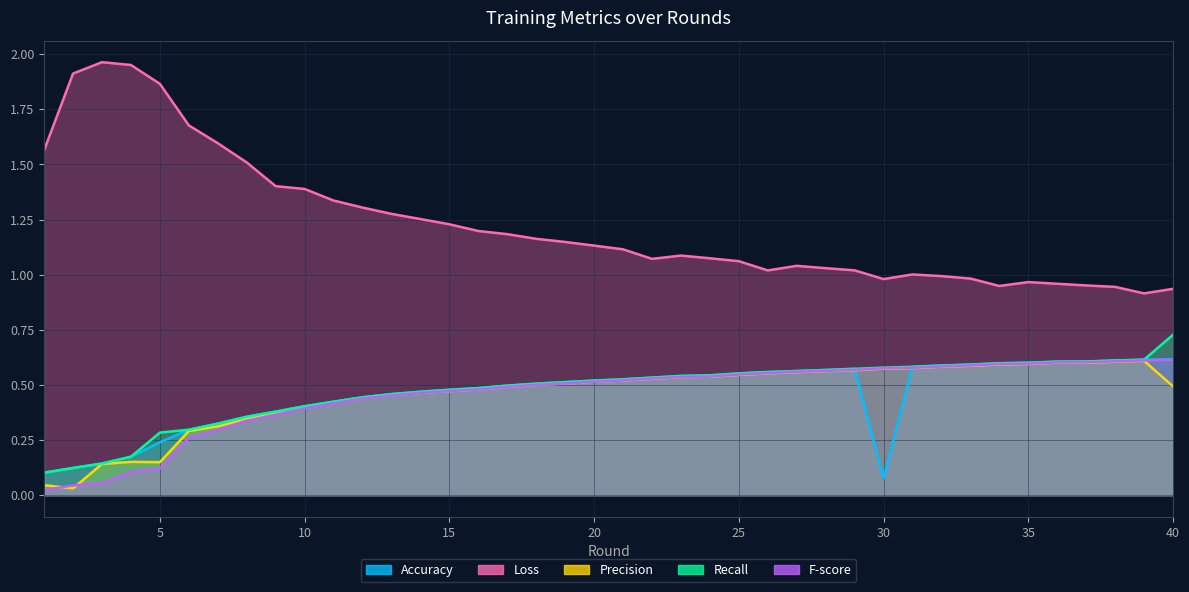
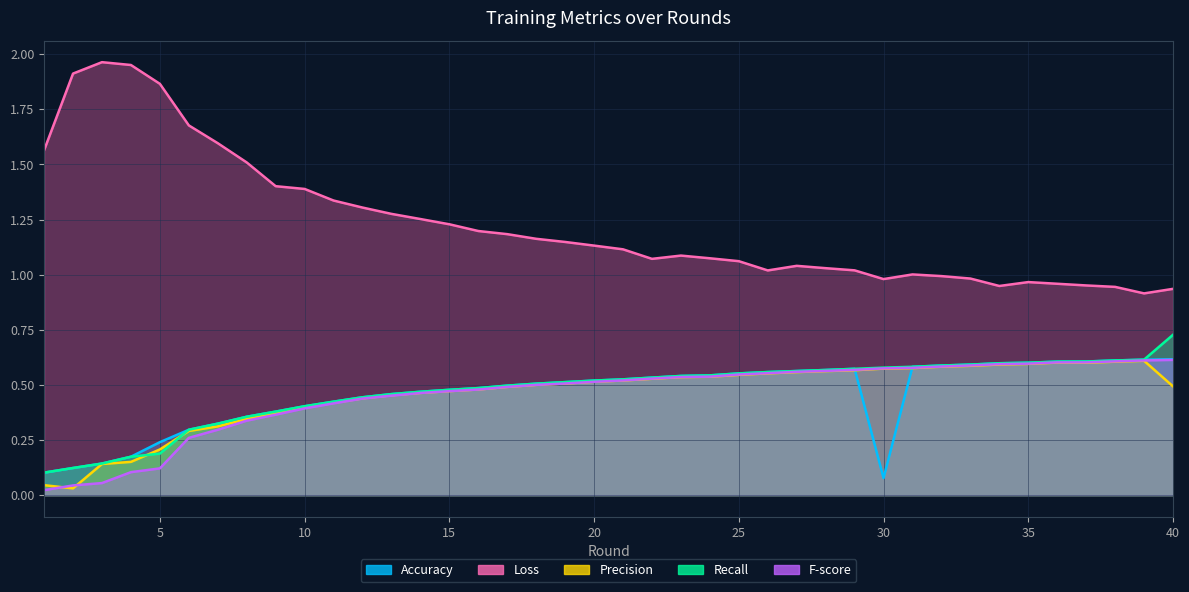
Precision, 5: 0.15 -> 0.21
Recall, 5: 0.28 -> 0.19
